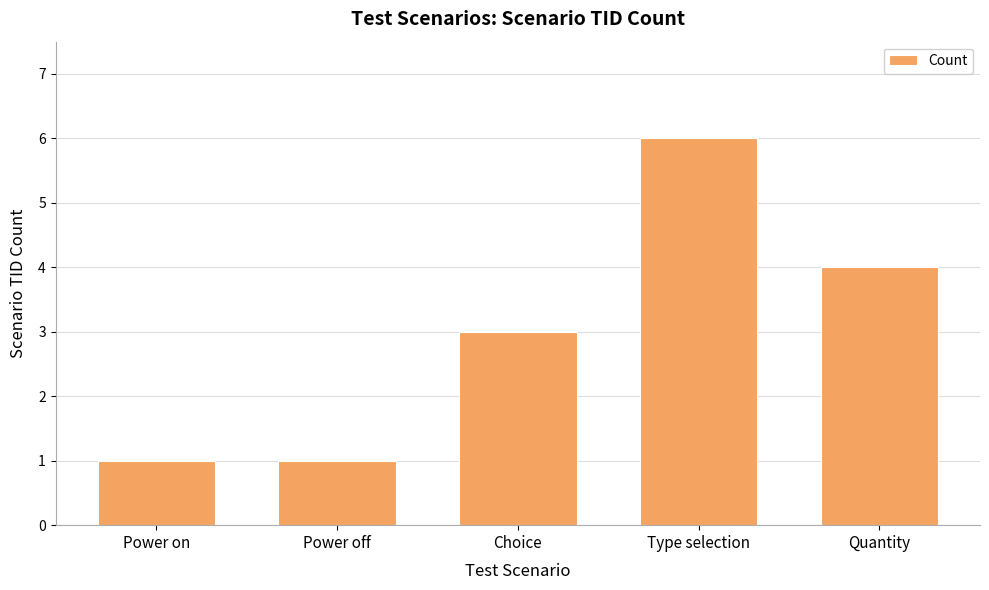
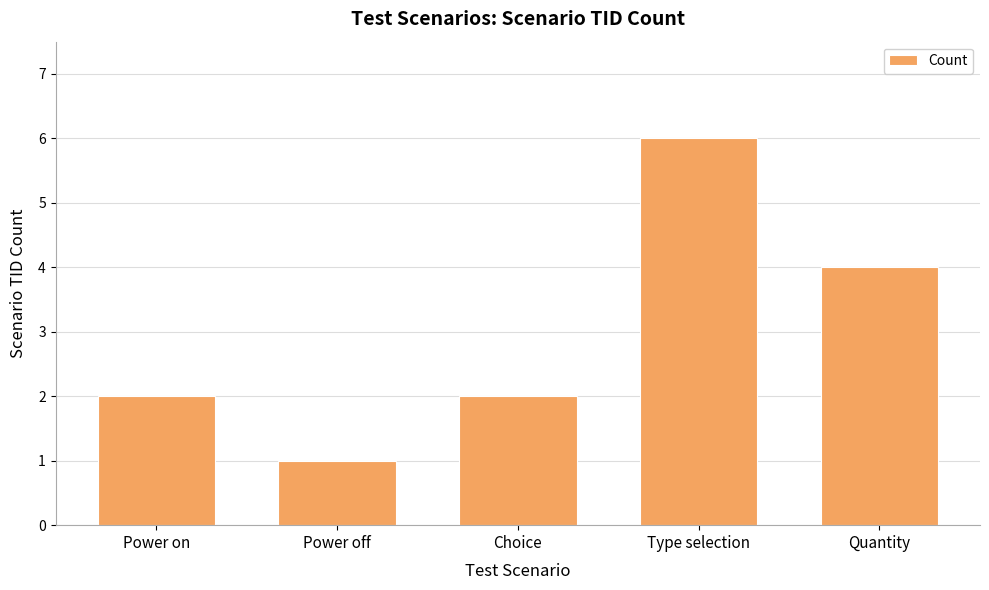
Power on: 1 -> 2
Choice: 3 -> 2
